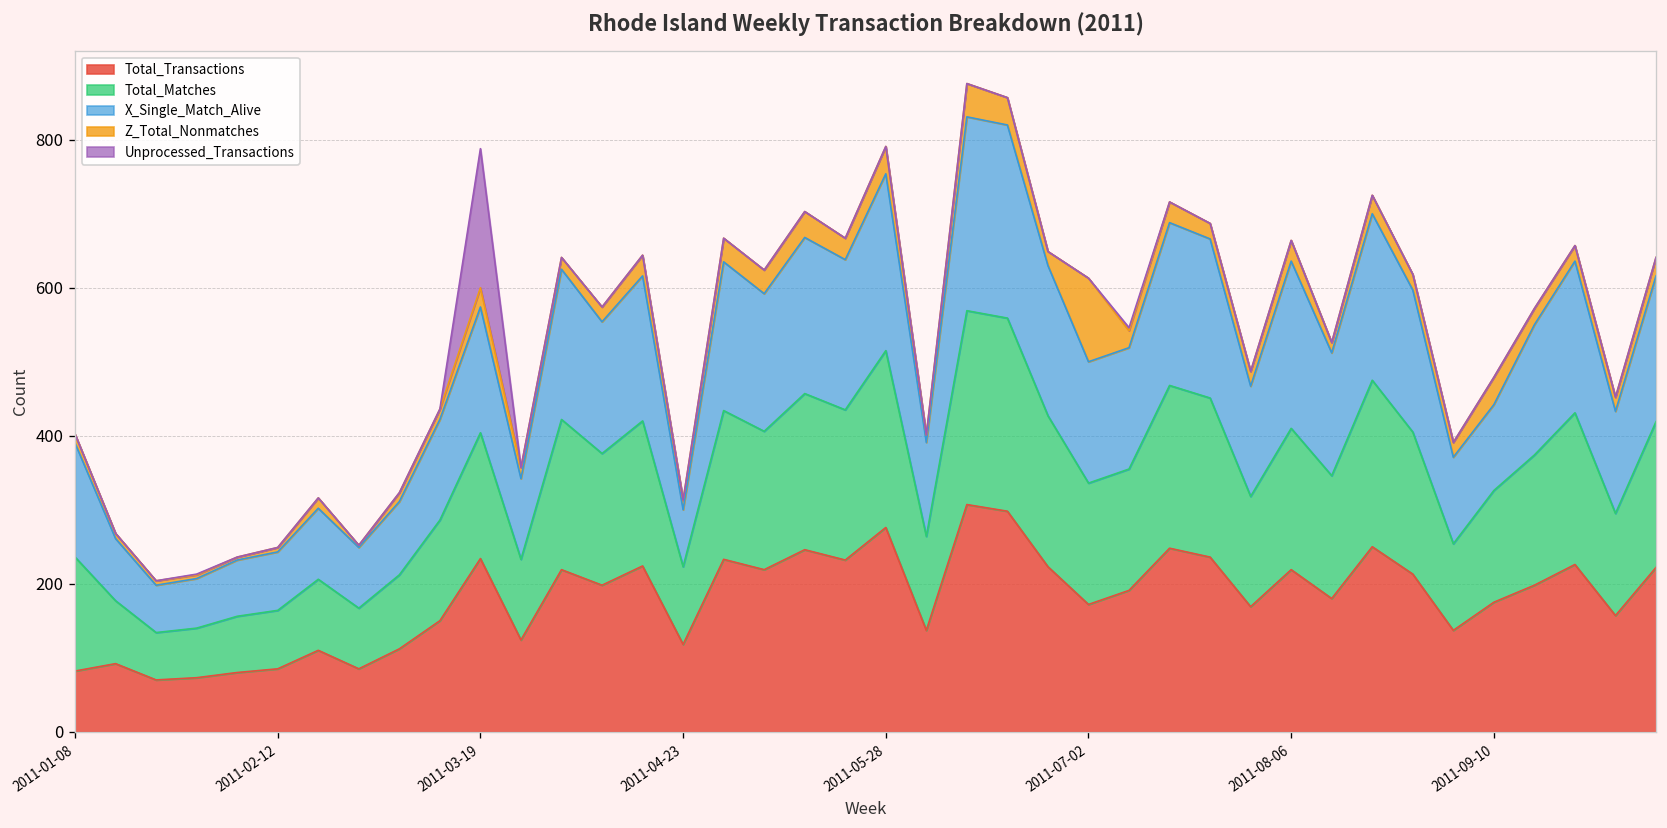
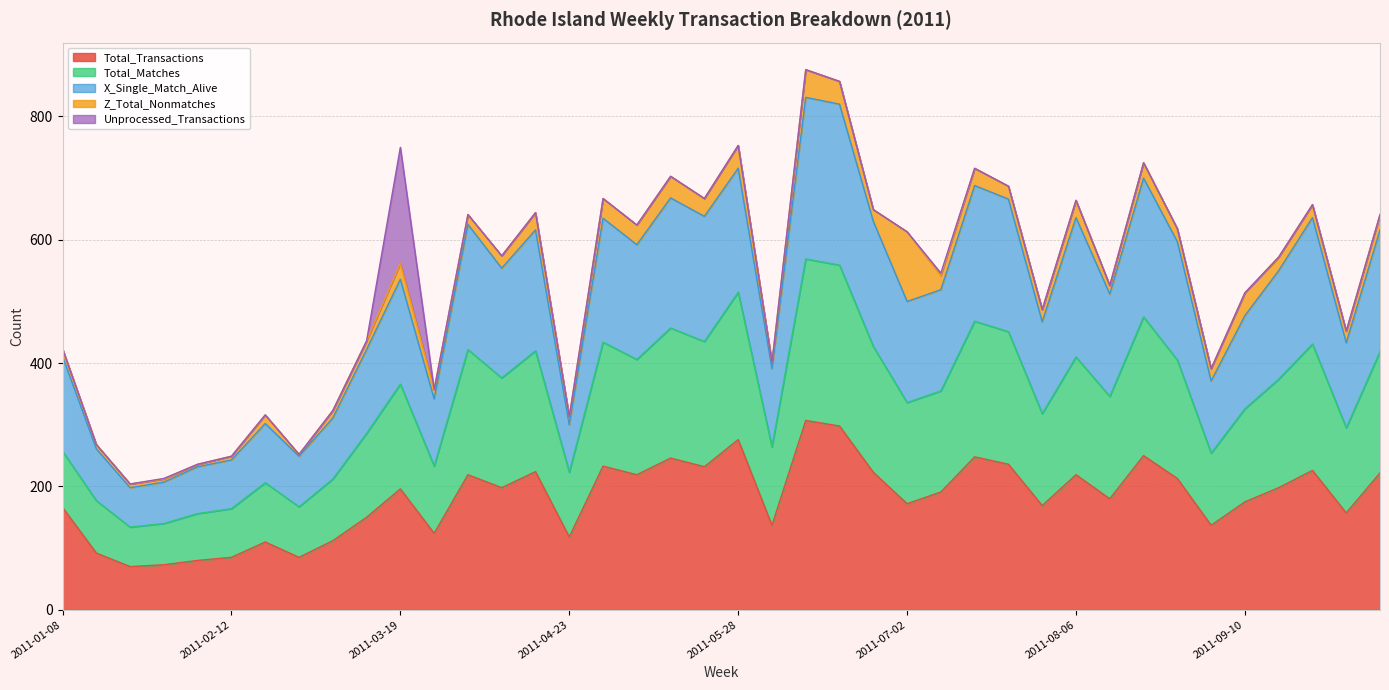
Total_Transactions, 2011-01-08: 80 -> 170
Total_Matches, 2011-01-08: 150 -> 90
Total_Transactions, 2011-03-19: 230 -> 200
X_Single_Match_Alive, 2011-05-28: 240 -> 200
X_Single_Match_Alive, 2011-09-10: 120 -> 150
